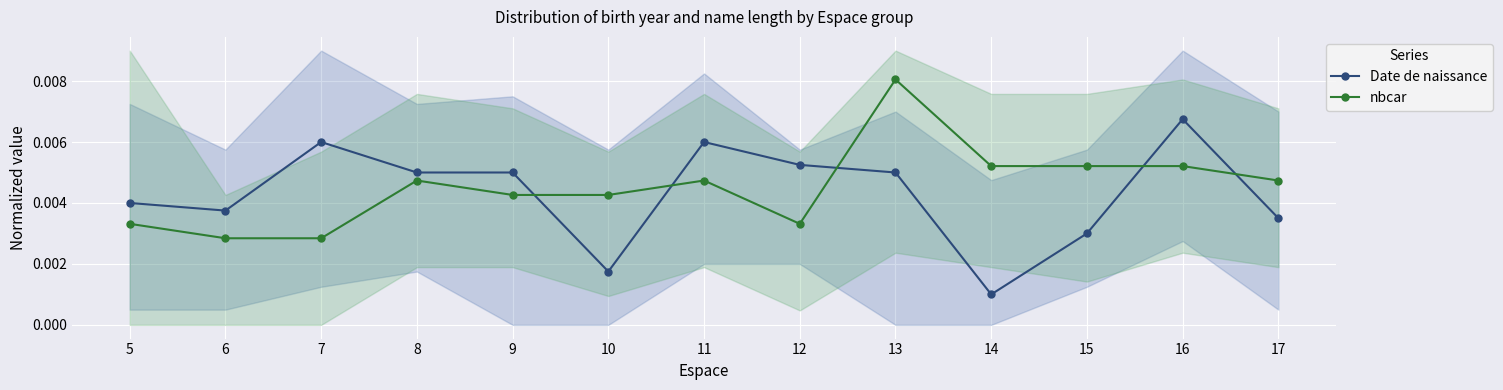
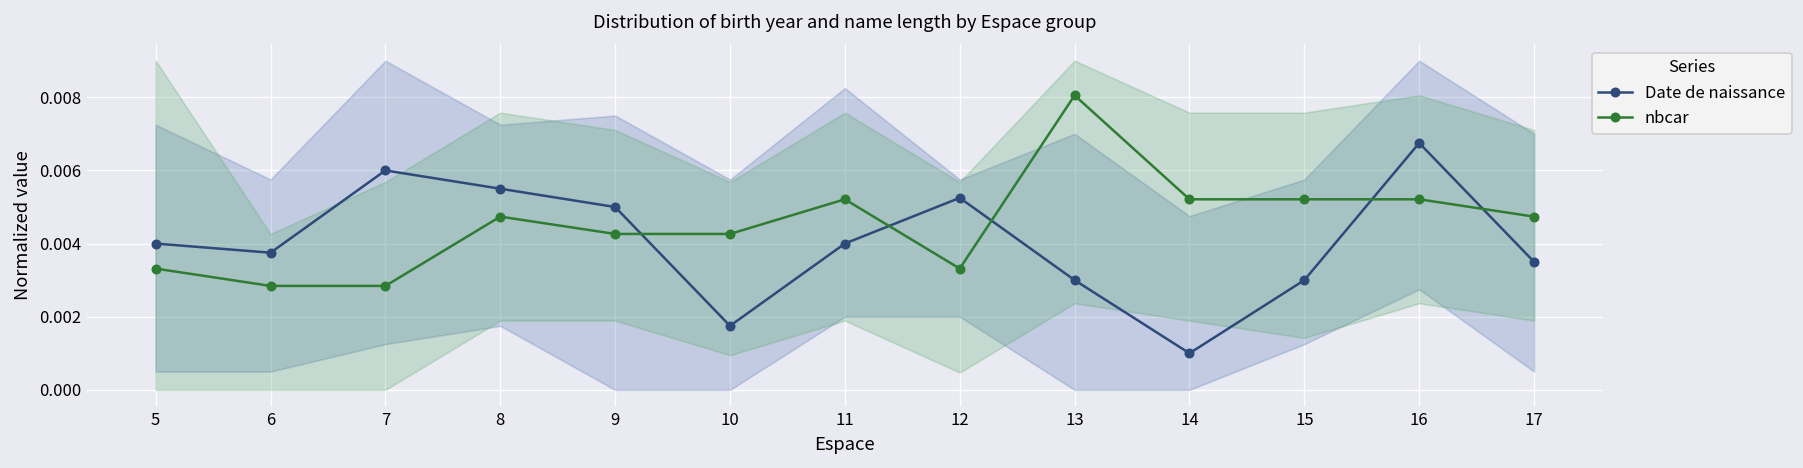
Date de naissance, 8: 0.0050 -> 0.0055
Date de naissance, 11: 0.0060 -> 0.0040
nbcar, 11: 0.0047 -> 0.0052
Date de naissance, 13: 0.0050 -> 0.0030
